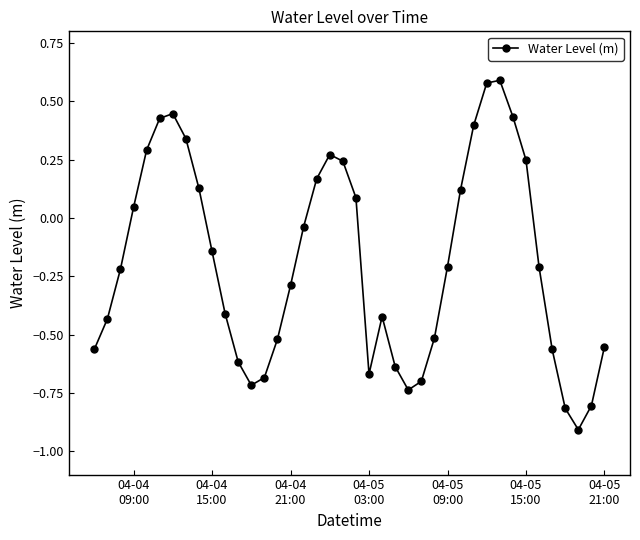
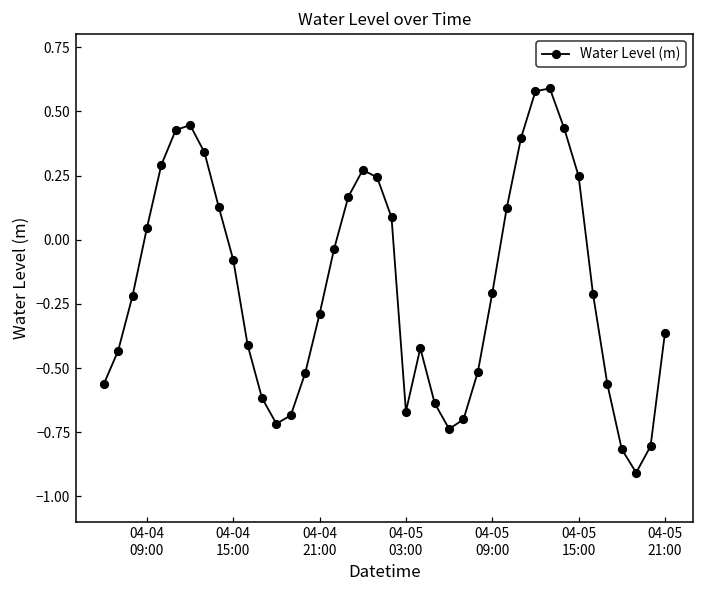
04-04 15:00: -0.14 -> -0.08
04-05 21:00: -0.55 -> -0.36
